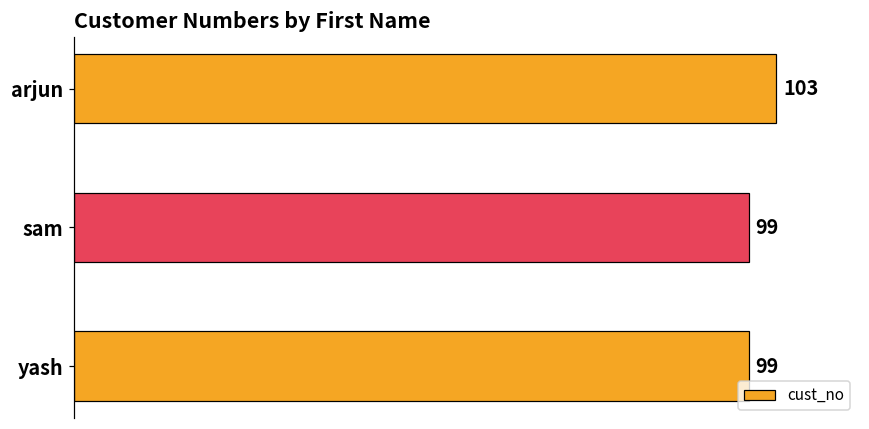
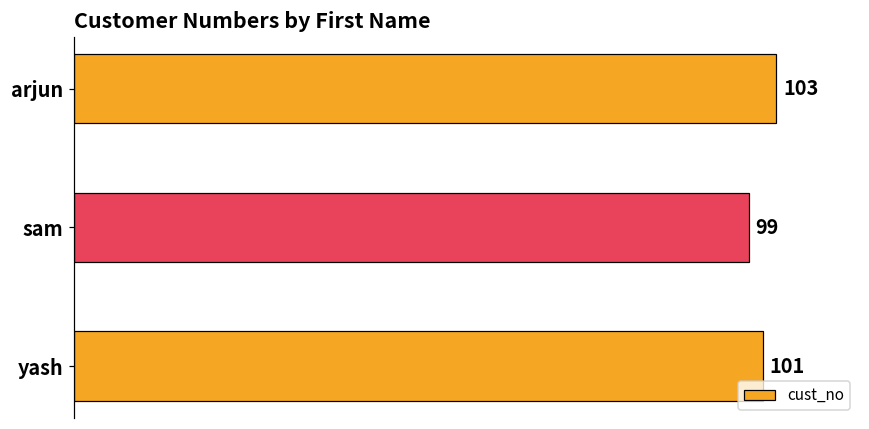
yash: 99 -> 101
